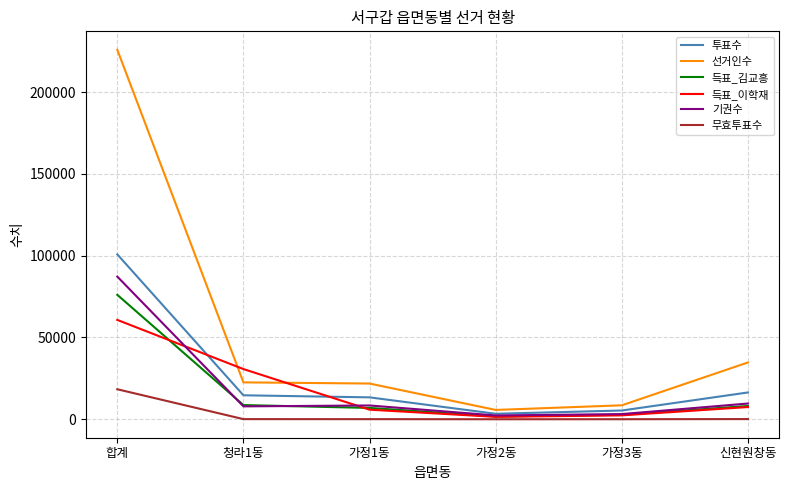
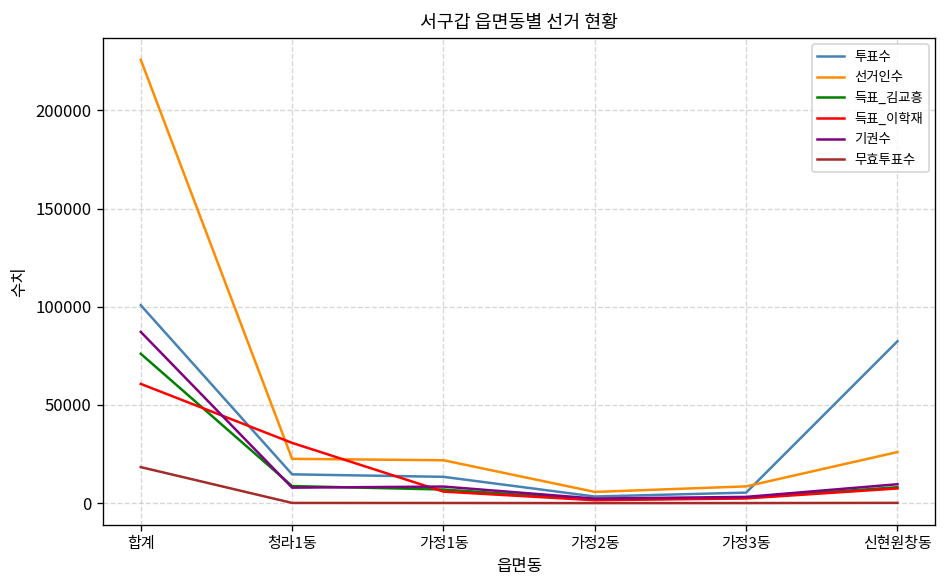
투표수, 신현원창동: 16000 -> 82000
선거인수, 신현원창동: 35000 -> 26000
